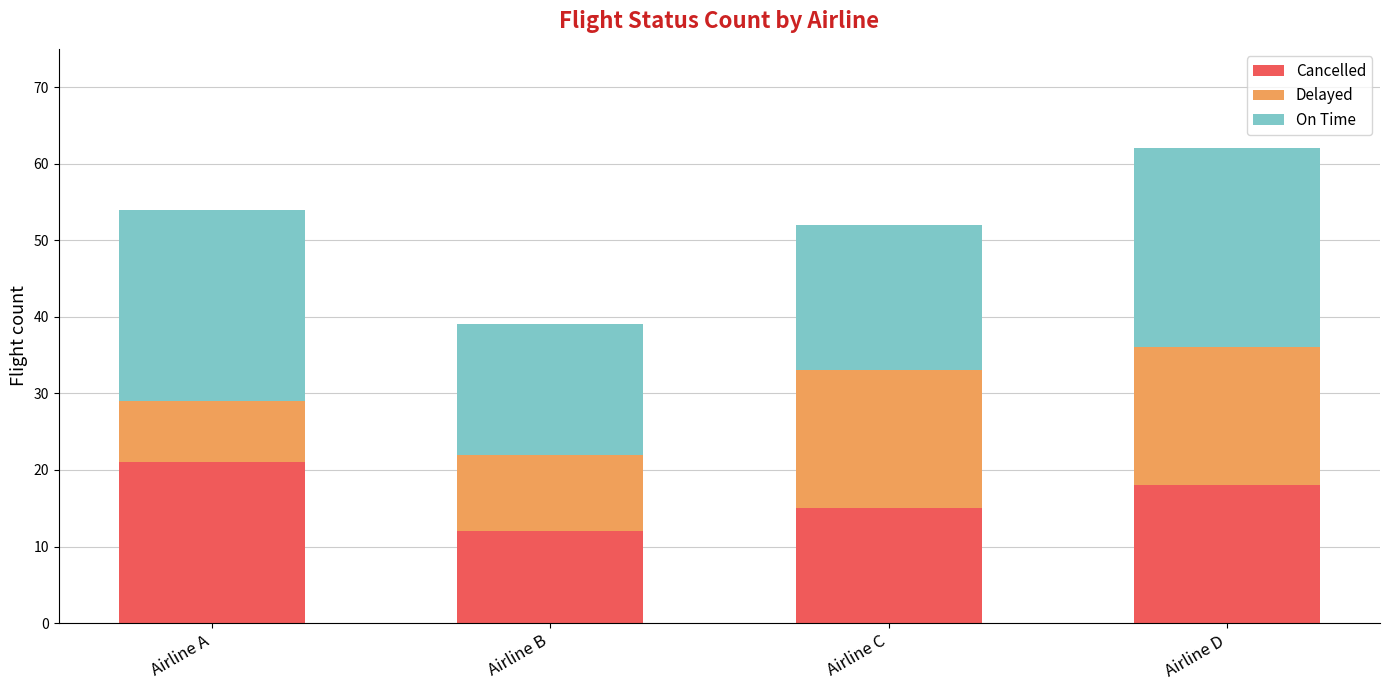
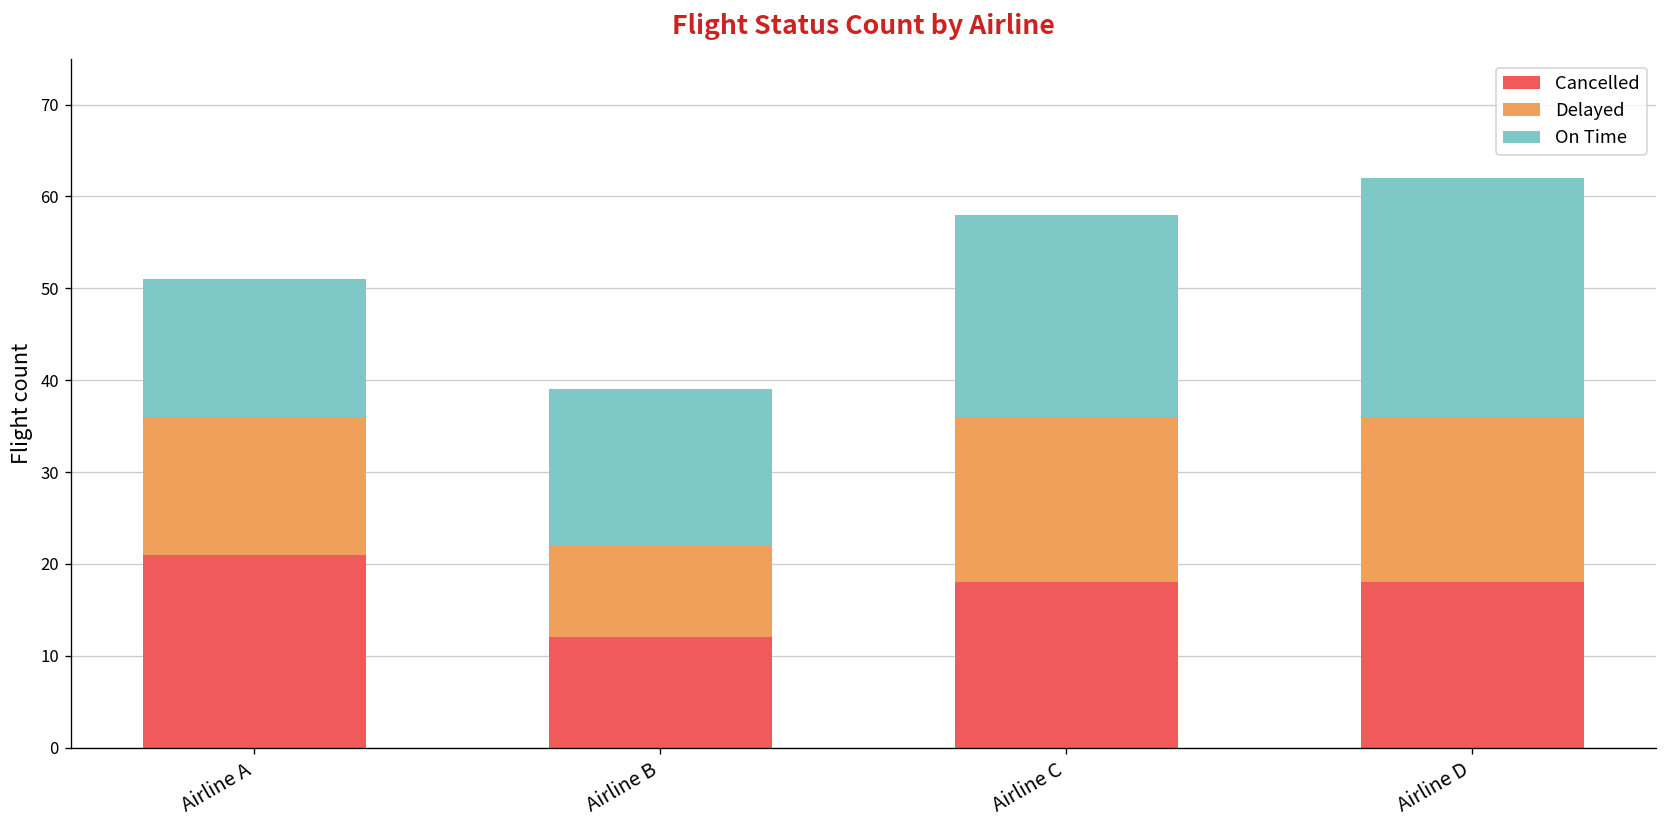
Delayed, Airline A: 8 -> 15
On Time, Airline A: 25 -> 15
Cancelled, Airline C: 15 -> 18
On Time, Airline C: 19 -> 22
